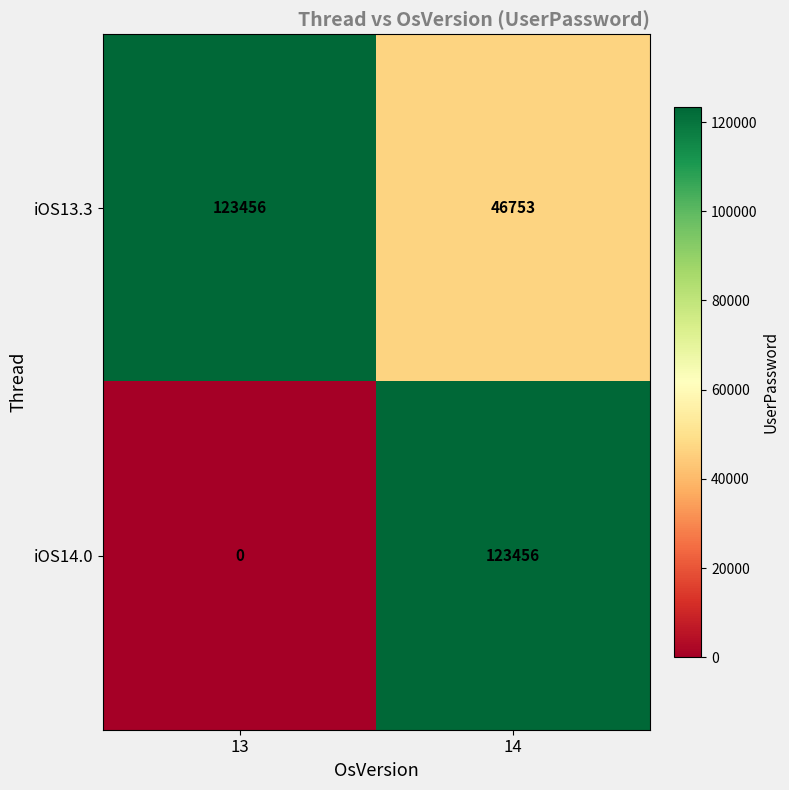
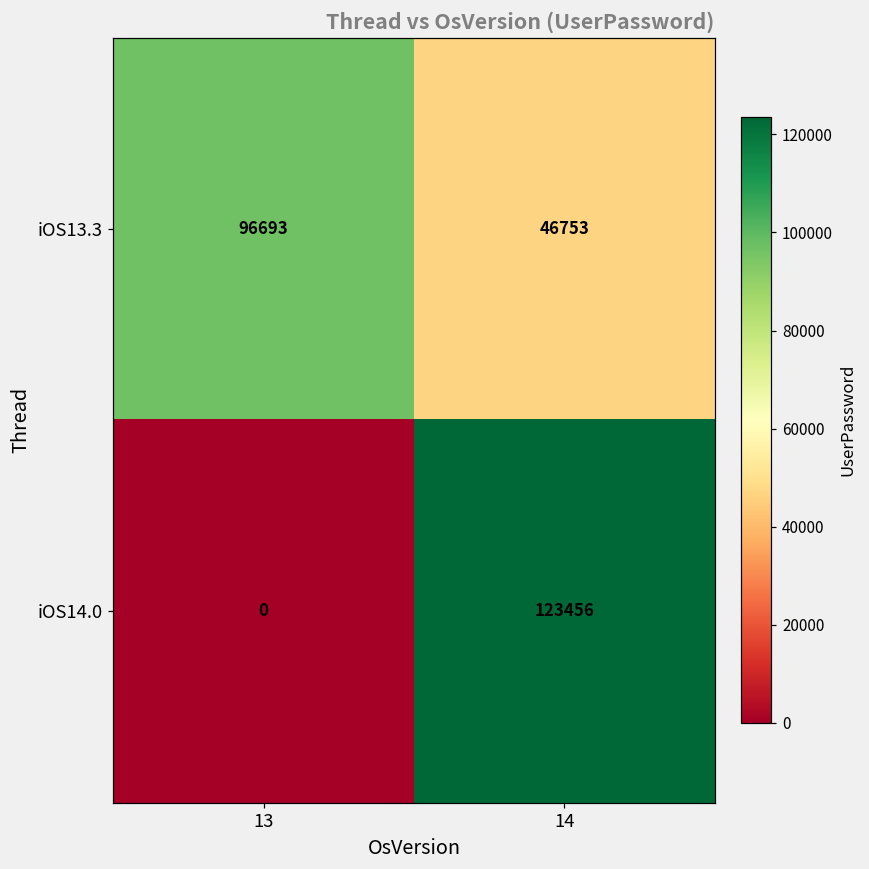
iOS13.3, 13: 123456 -> 96693
